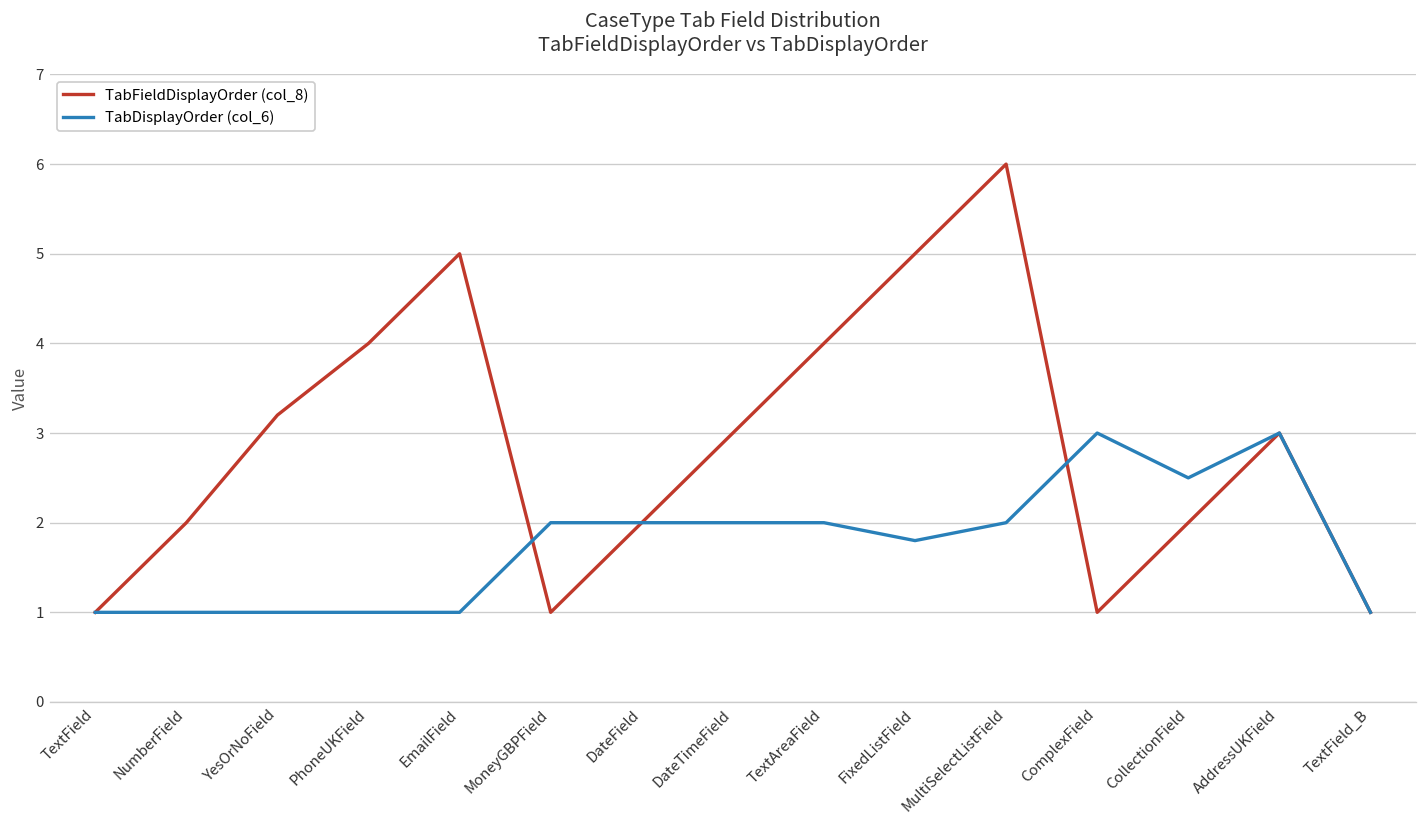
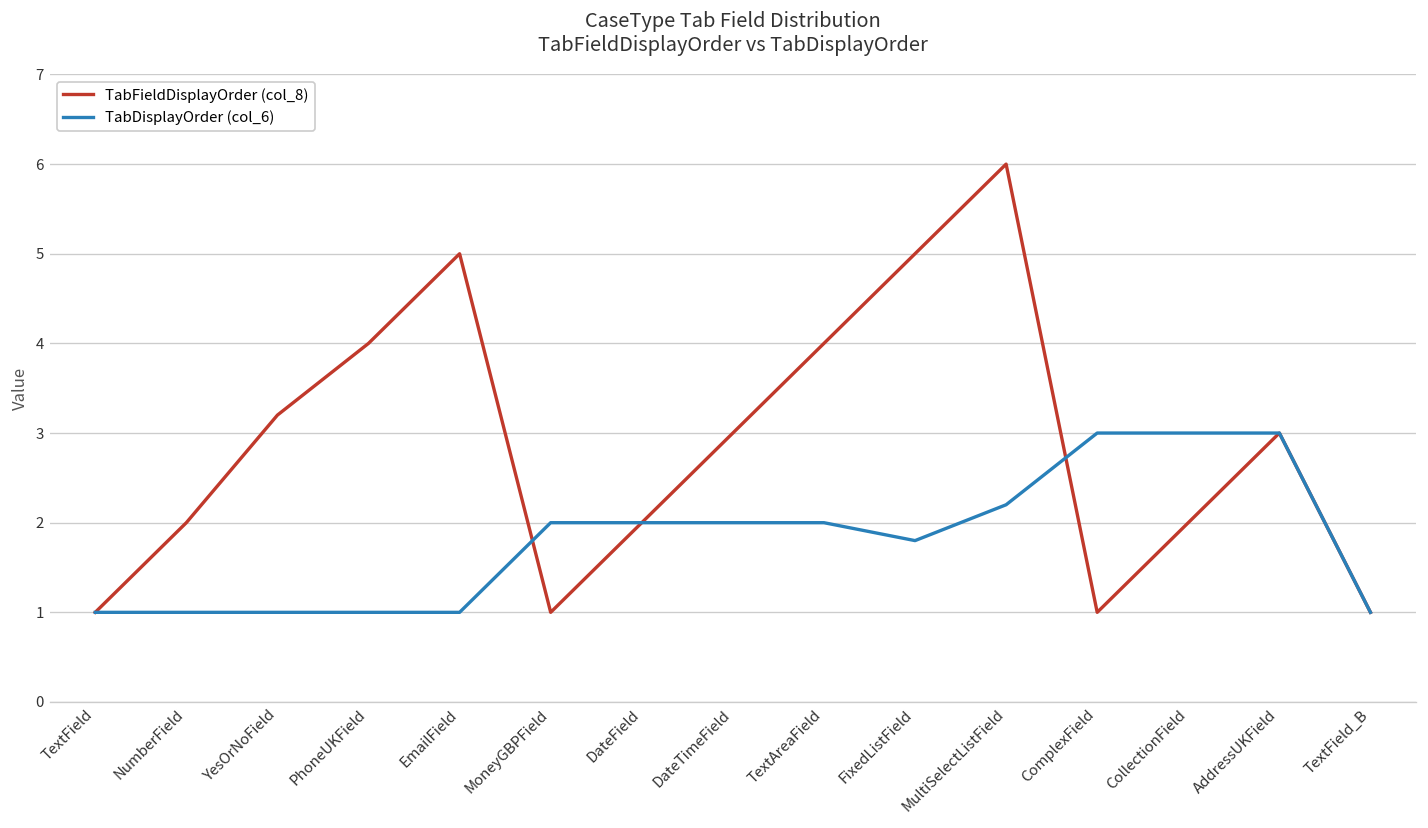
TabDisplayOrder (col_6), MultiSelectListField: 2.0 -> 2.2
TabDisplayOrder (col_6), CollectionField: 2.5 -> 3.0
